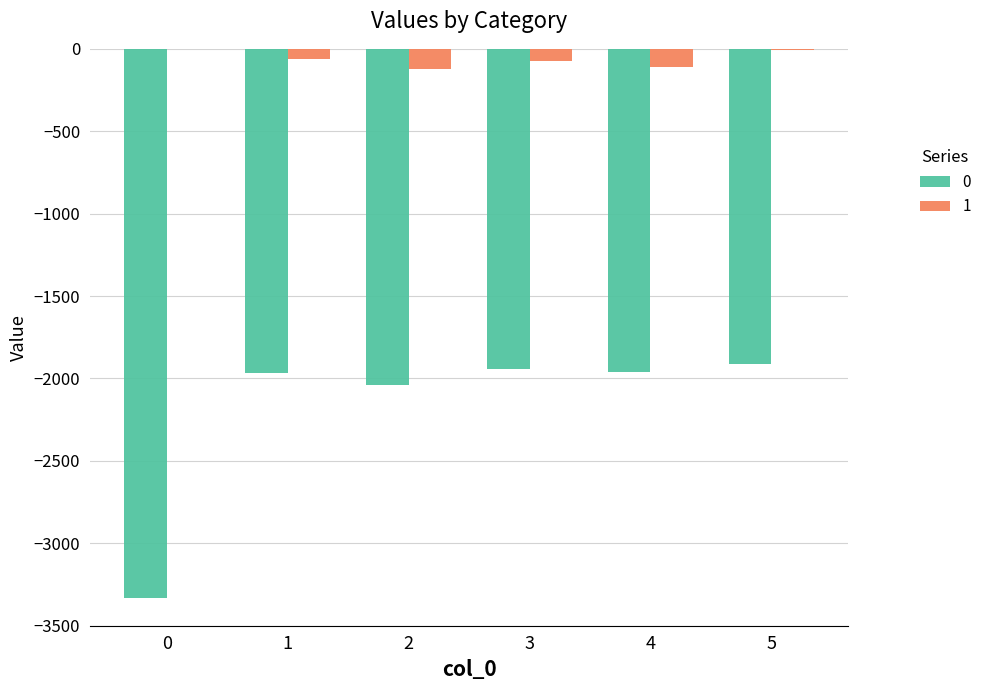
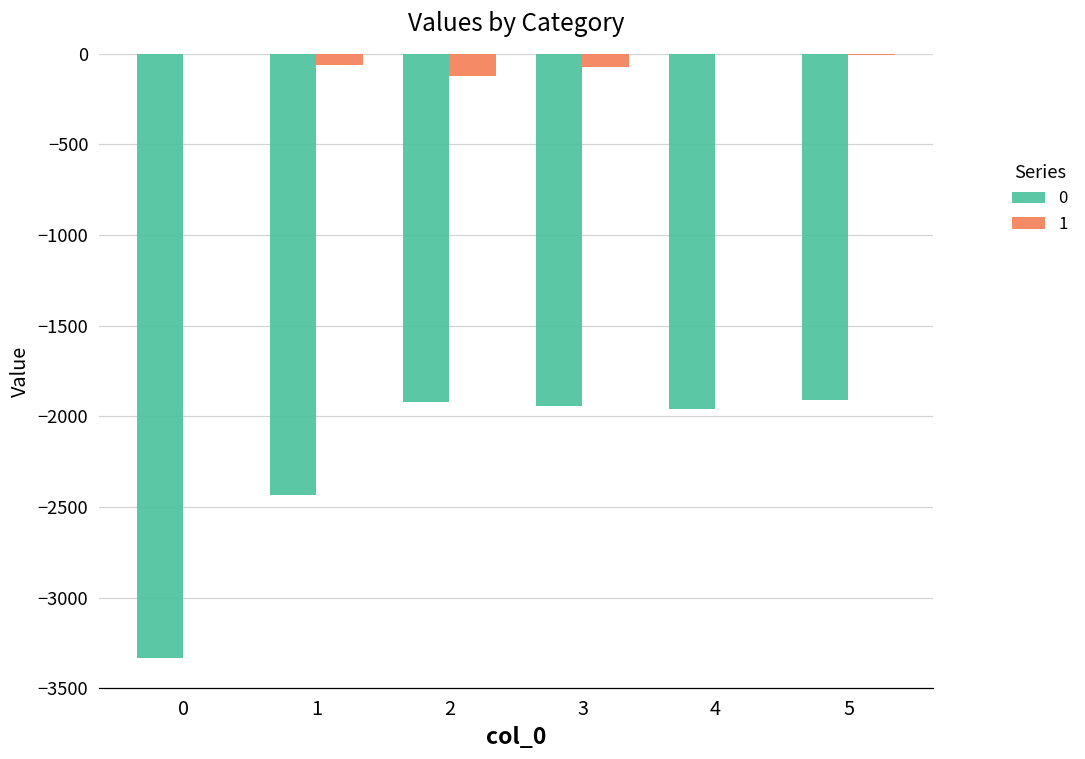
0, 1: -1970 -> -2430
0, 2: -2040 -> -1920
1, 4: -110 -> 0
